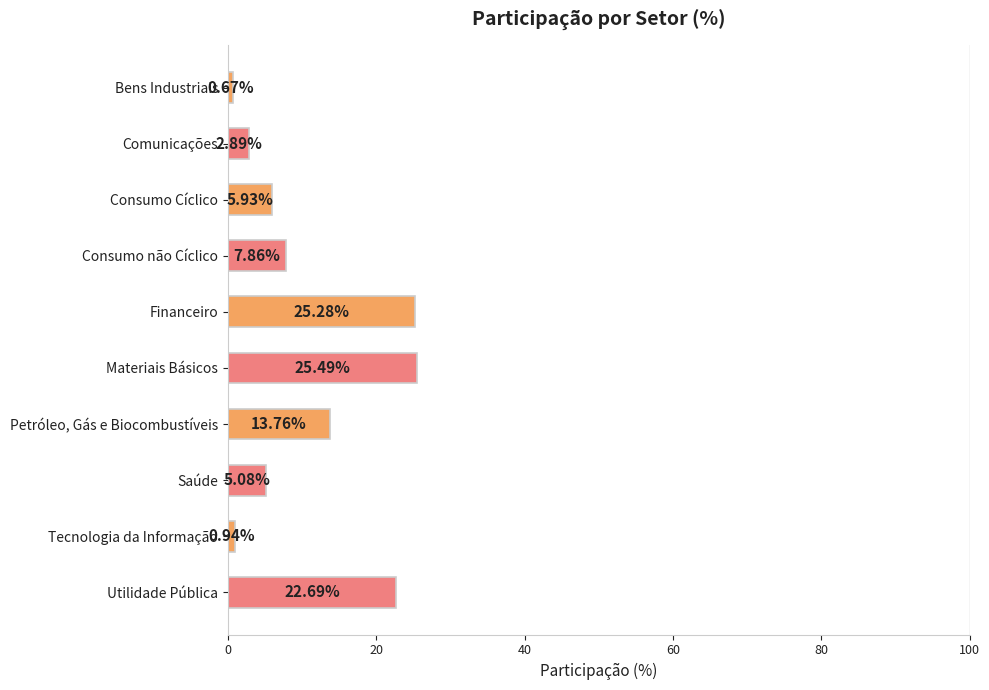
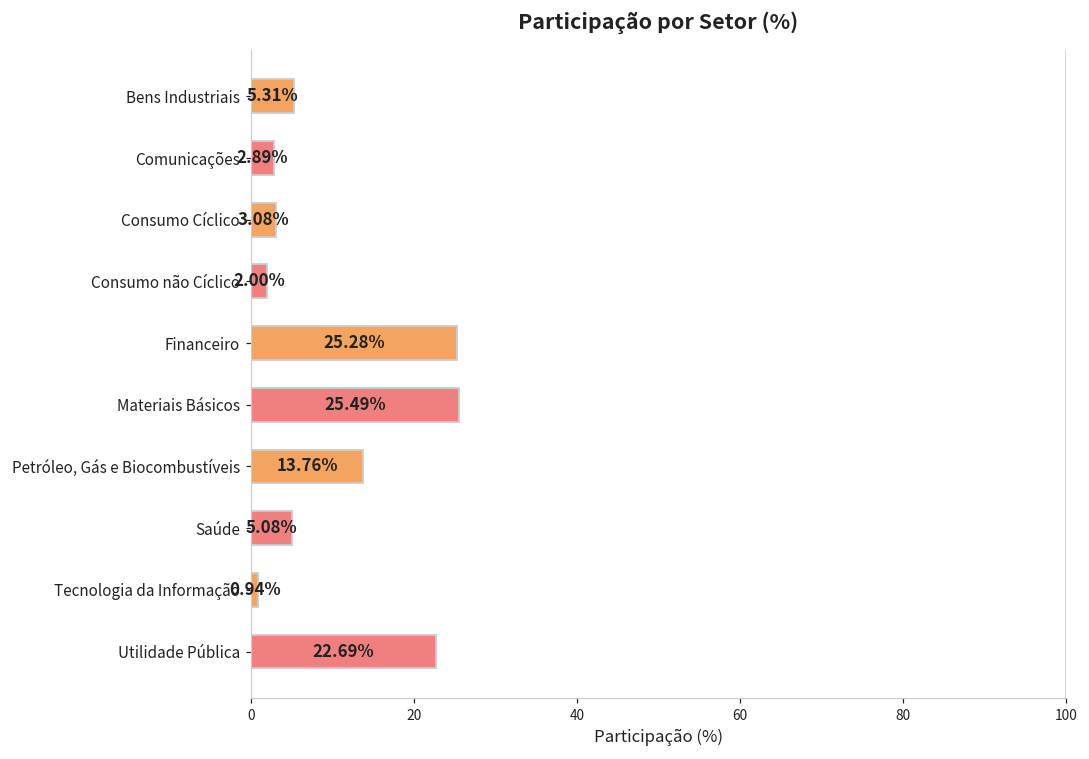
Bens Industriais: 0.67% -> 5.31%
Consumo Cíclico: 5.93% -> 3.08%
Consumo não Cíclico: 7.86% -> 2.00%
